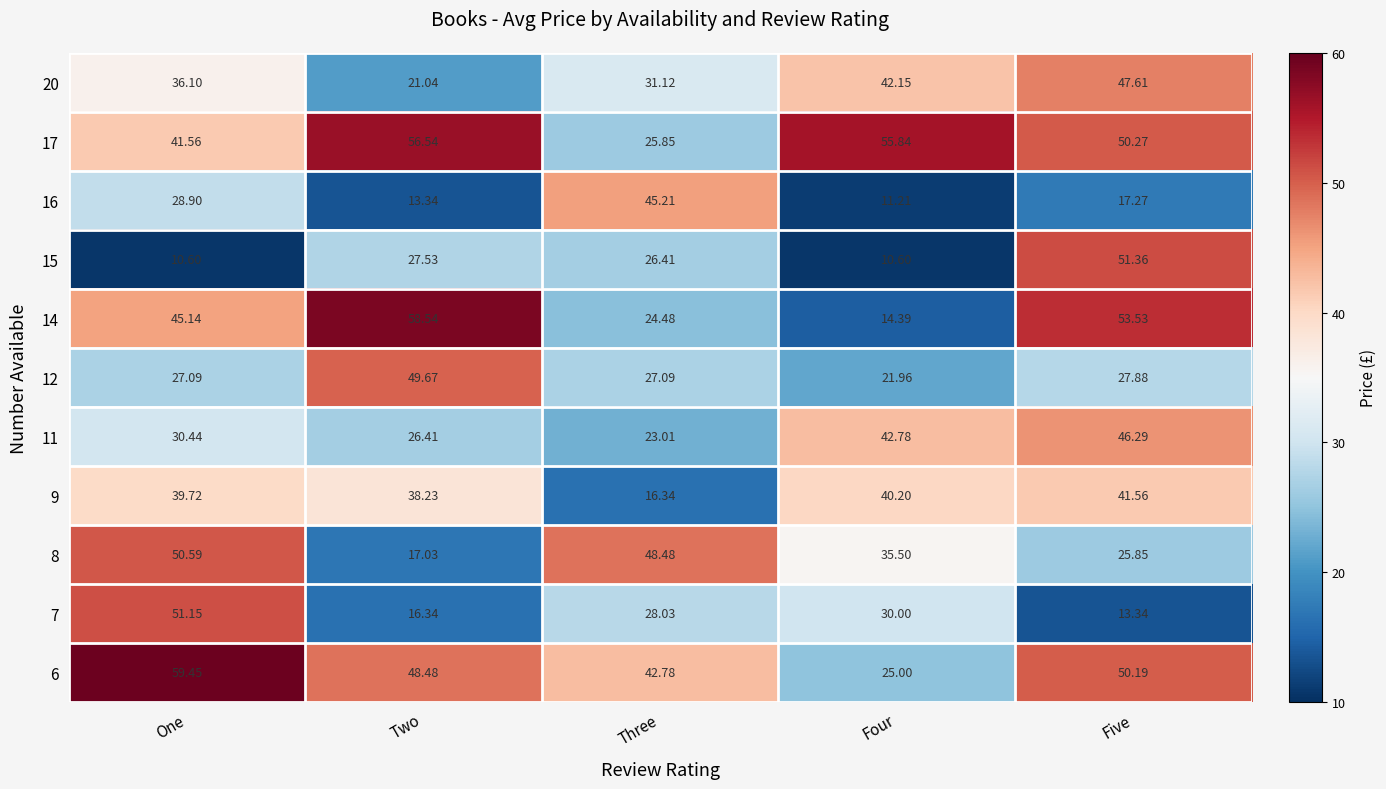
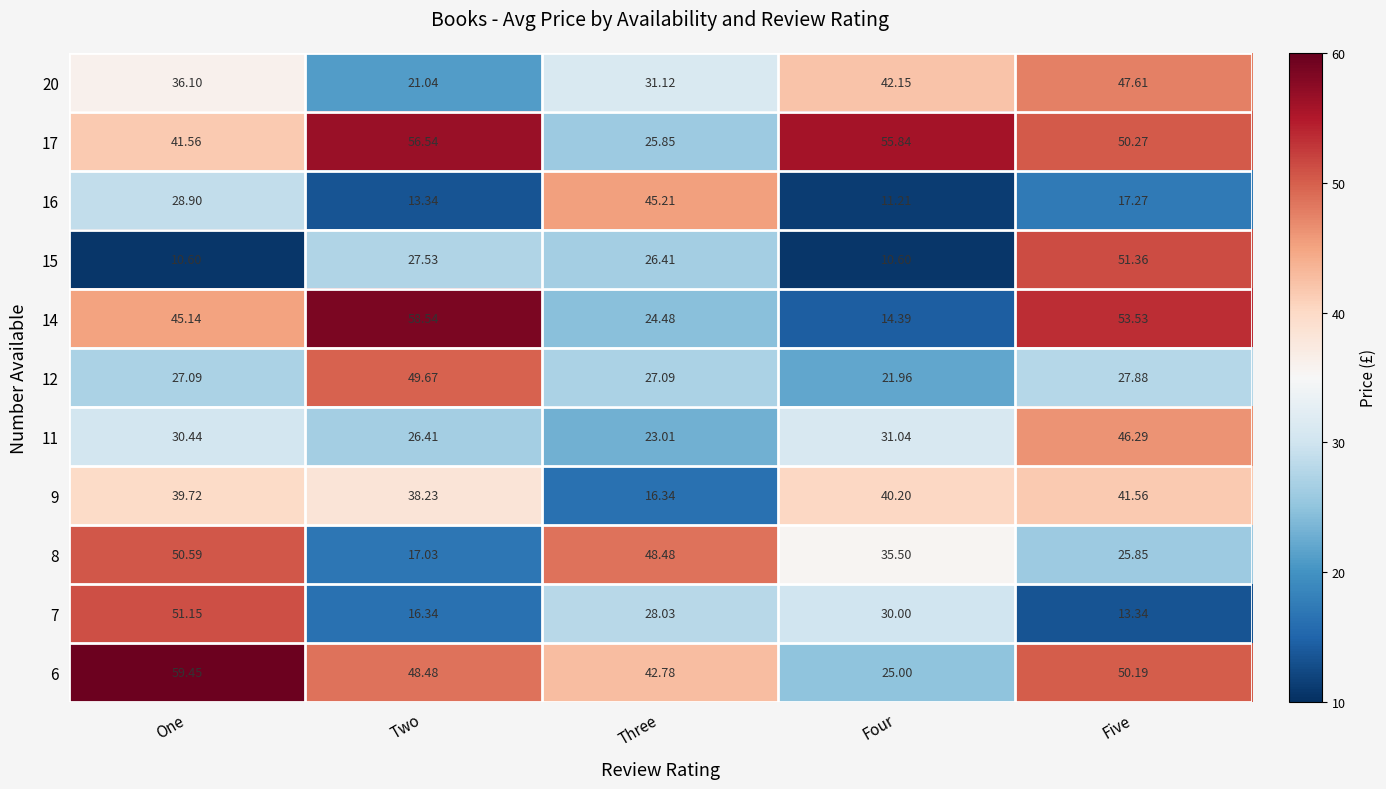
11, Four: 42.78 -> 31.04
